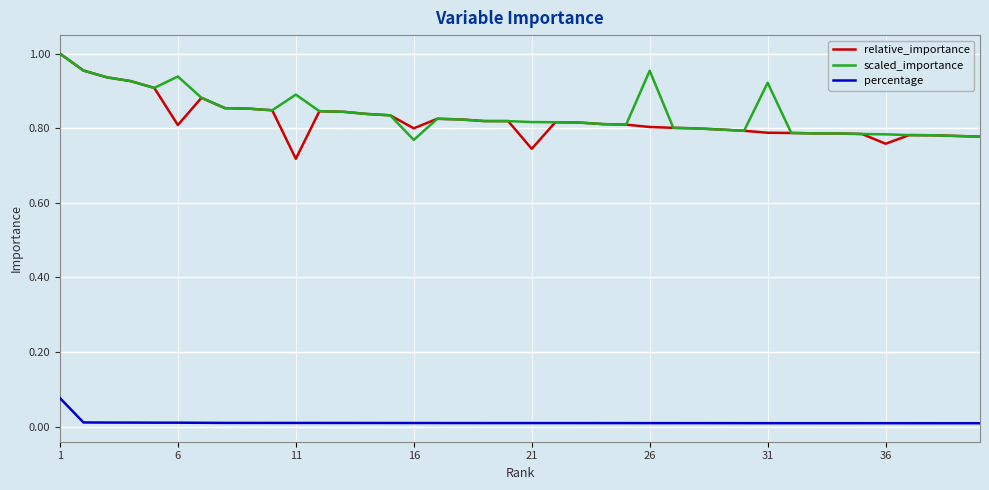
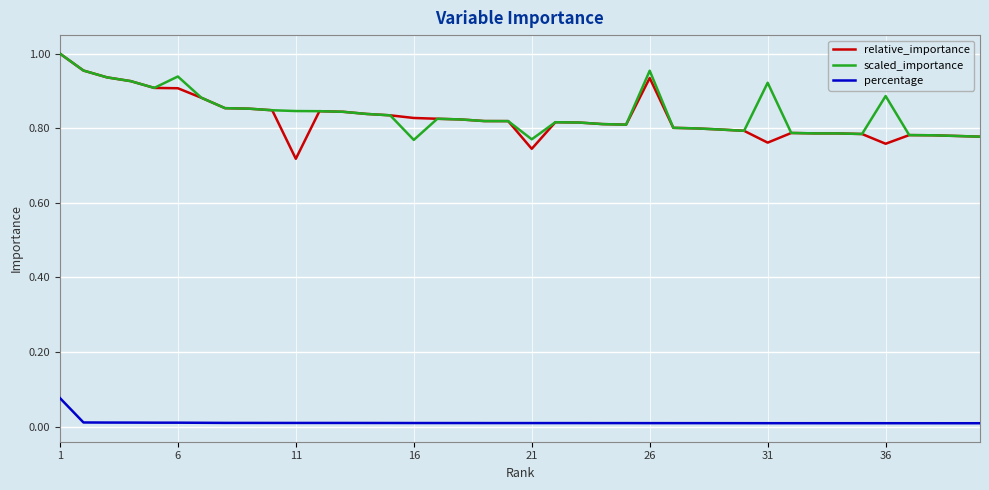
relative_importance, 6: 0.81 -> 0.91
scaled_importance, 11: 0.89 -> 0.85
relative_importance, 16: 0.80 -> 0.83
scaled_importance, 21: 0.82 -> 0.77
relative_importance, 26: 0.80 -> 0.93
relative_importance, 31: 0.79 -> 0.76
scaled_importance, 36: 0.78 -> 0.89
